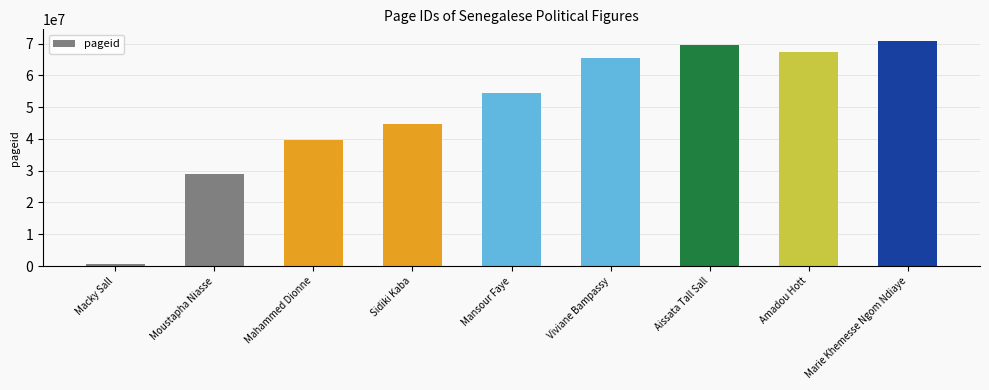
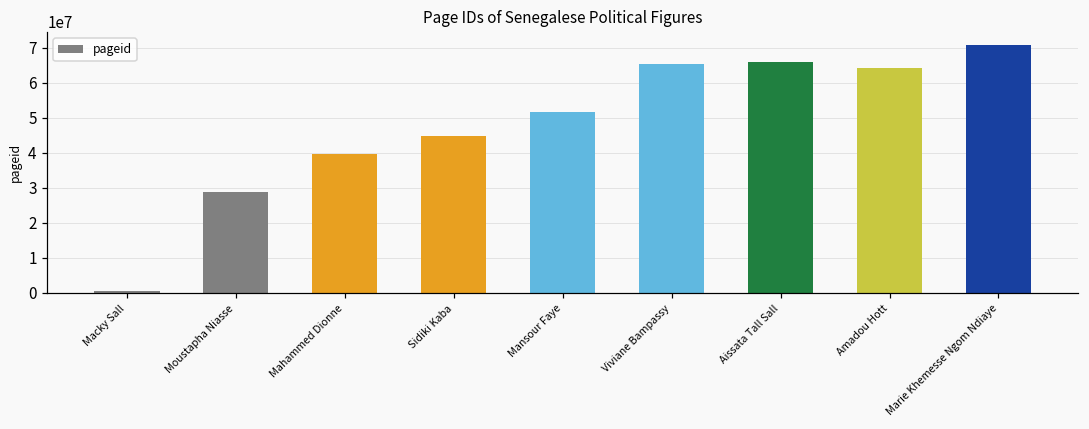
Mansour Faye: 55000000 -> 52000000
Aissata Tall Sall: 70000000 -> 66000000
Amadou Hott: 67000000 -> 64000000
